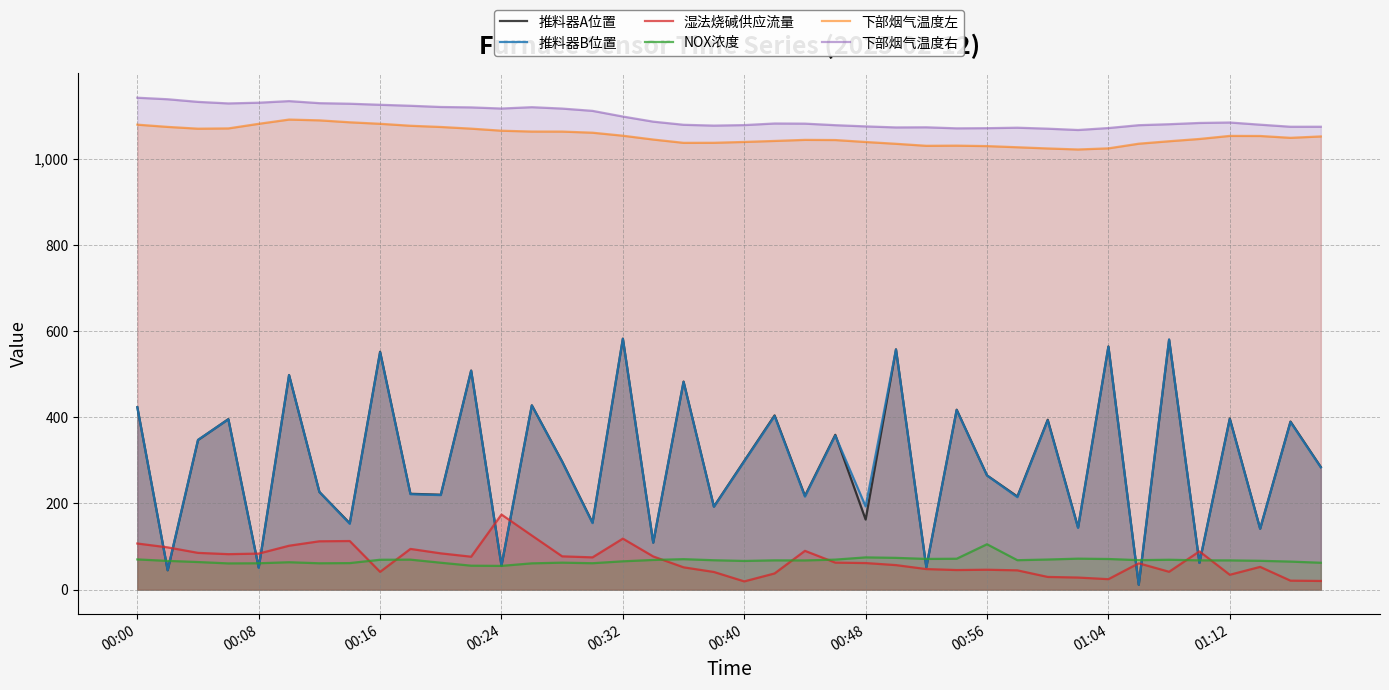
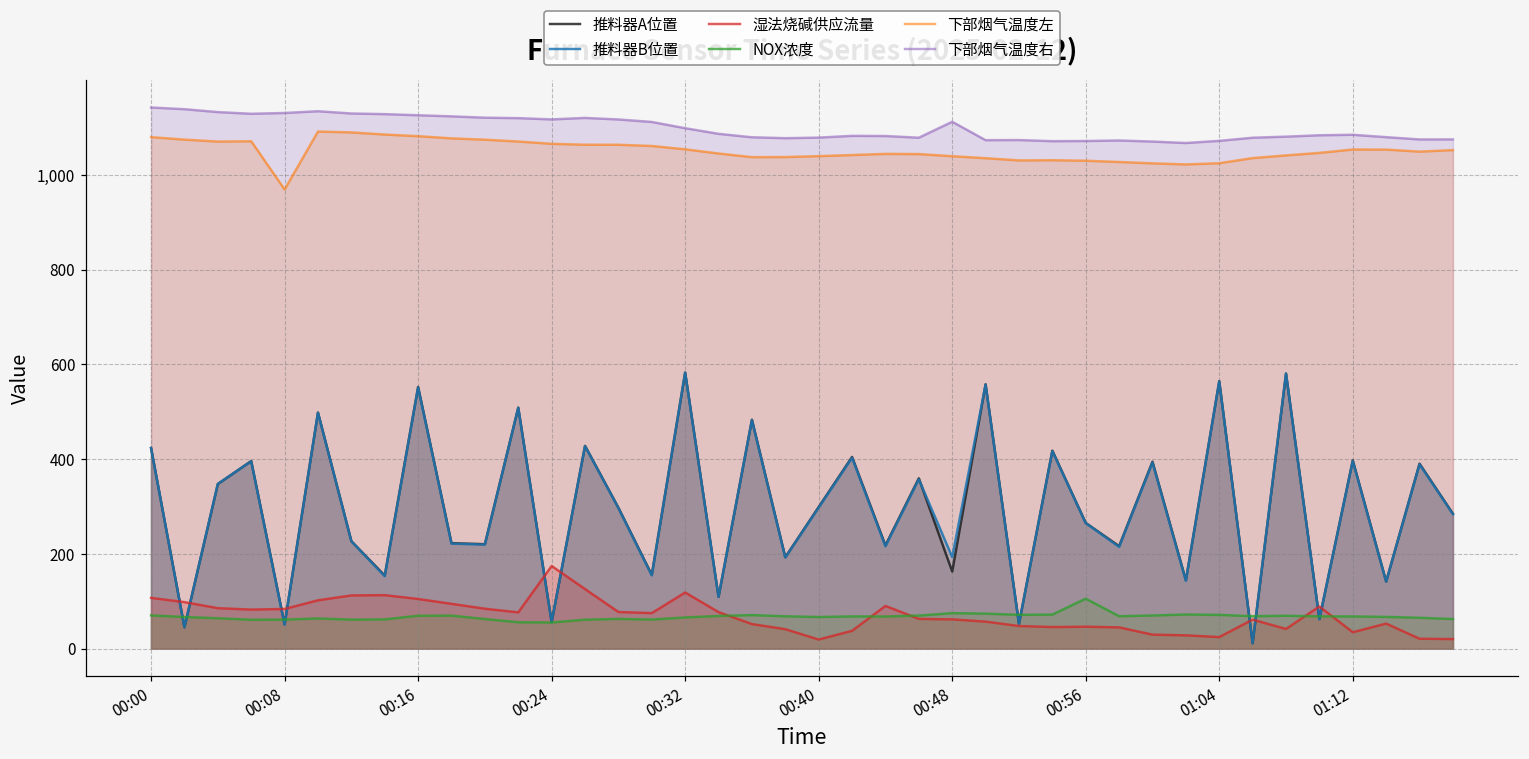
下部烟气温度左, 00:08: 1,080 -> 970
湿法烧碱供应流量, 00:16: 40 -> 100
下部烟气温度右, 00:48: 1,080 -> 1,110
